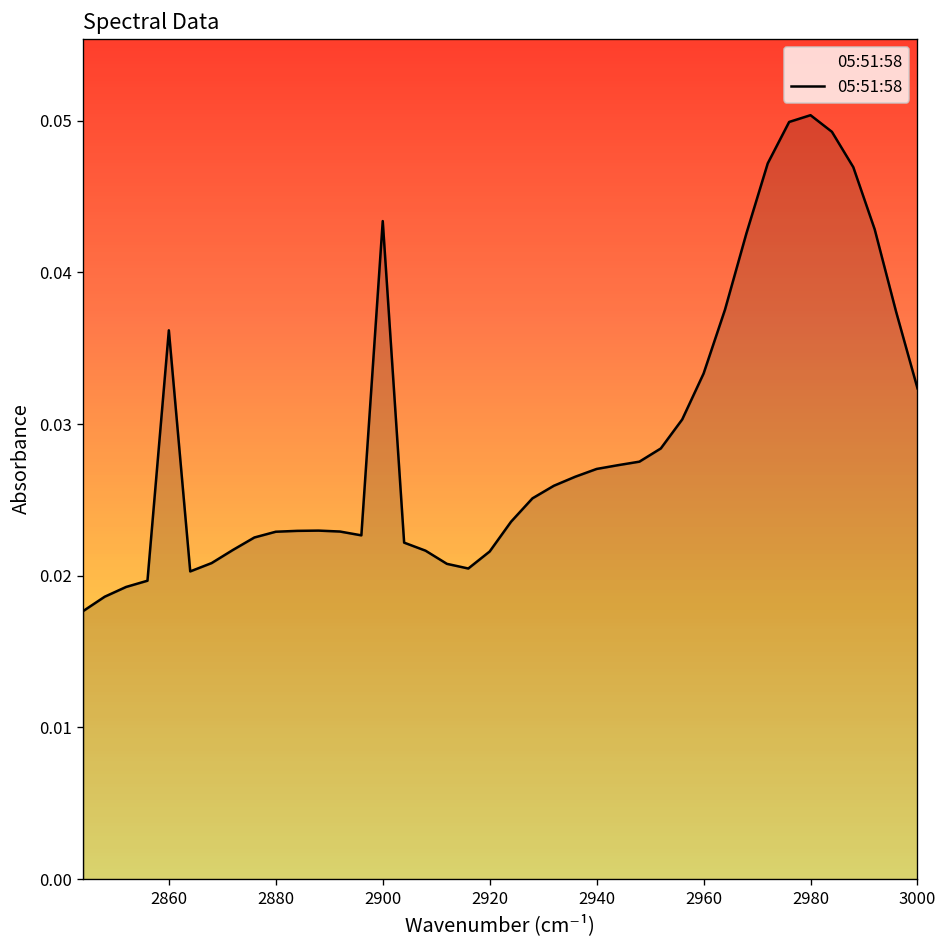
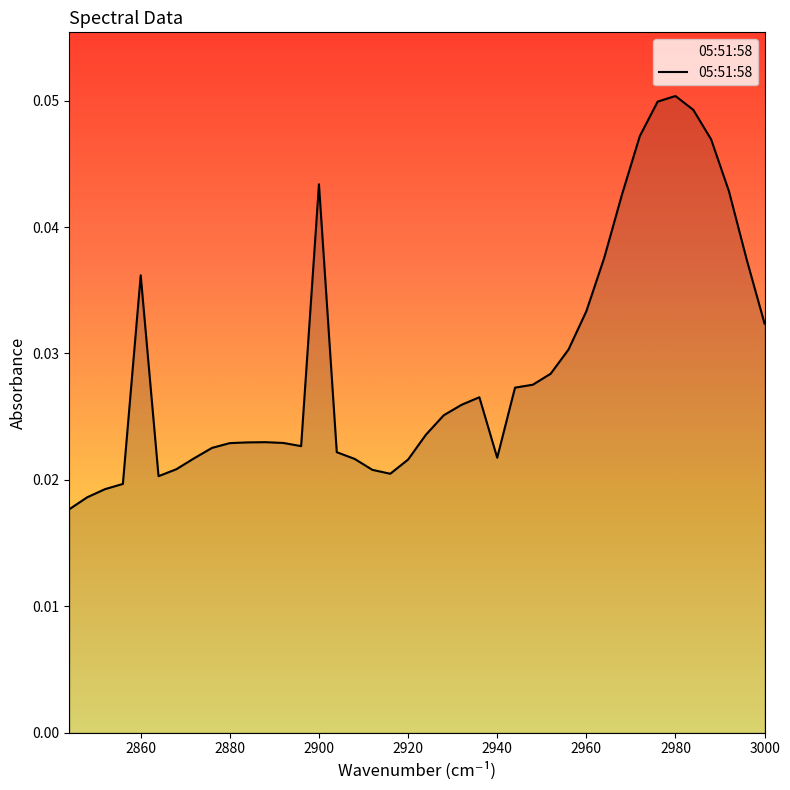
2940: 0.0270 -> 0.0217
